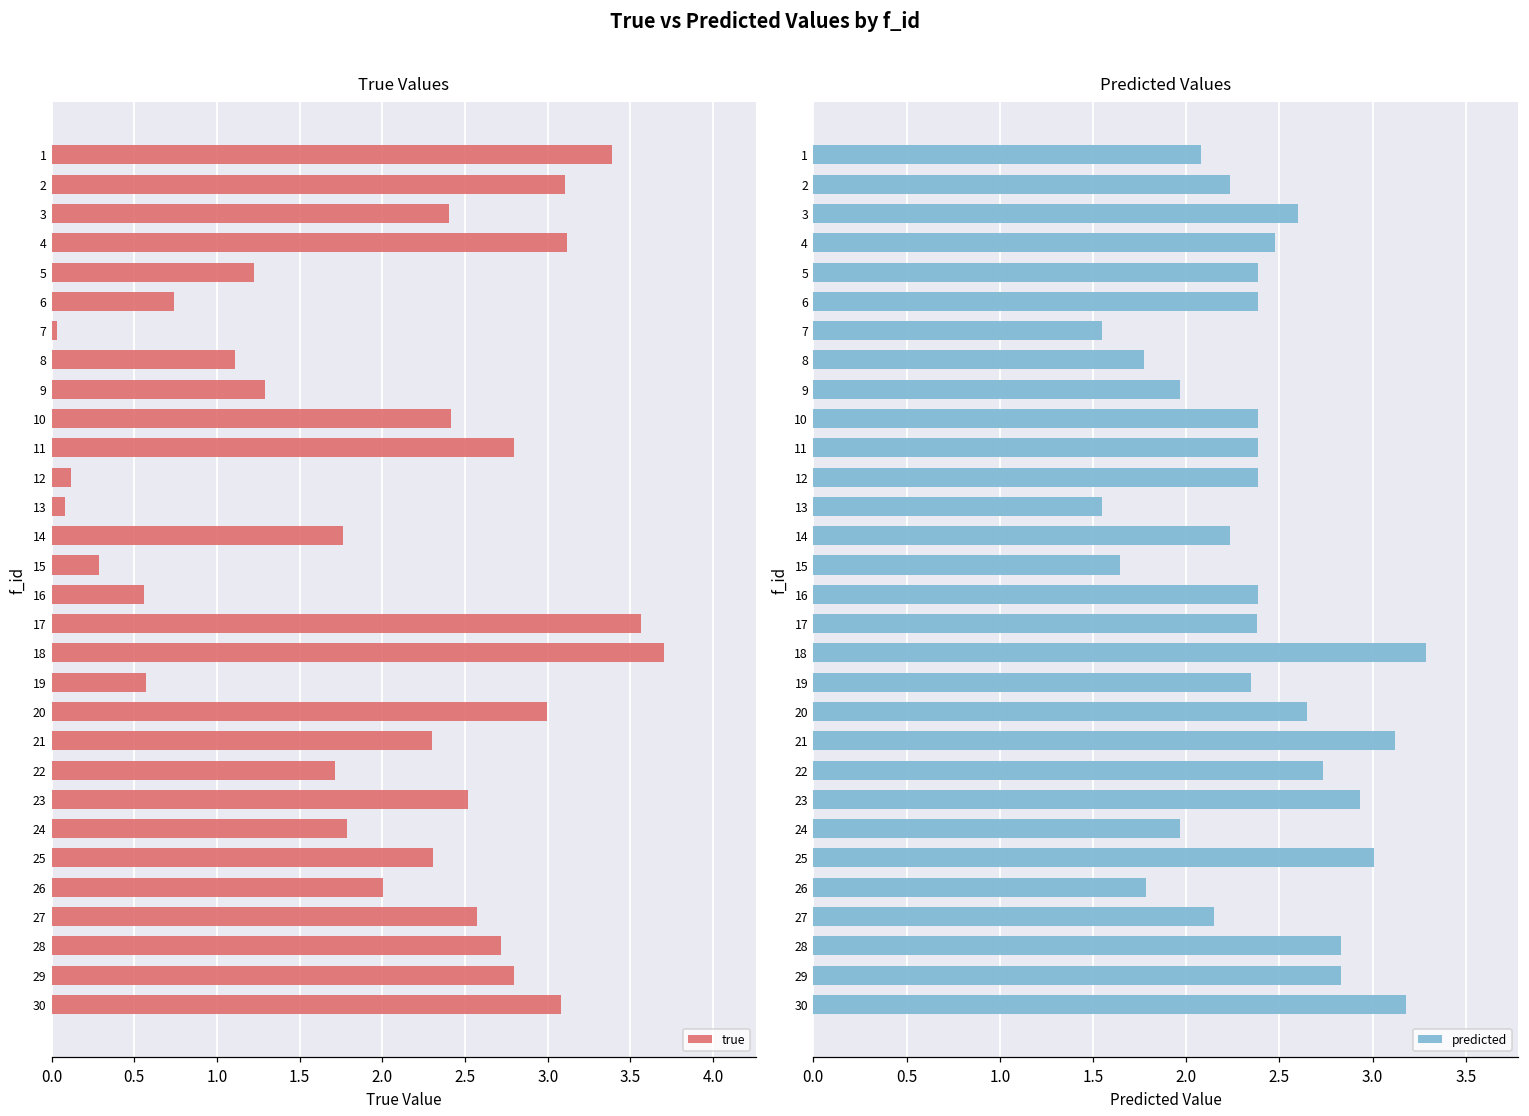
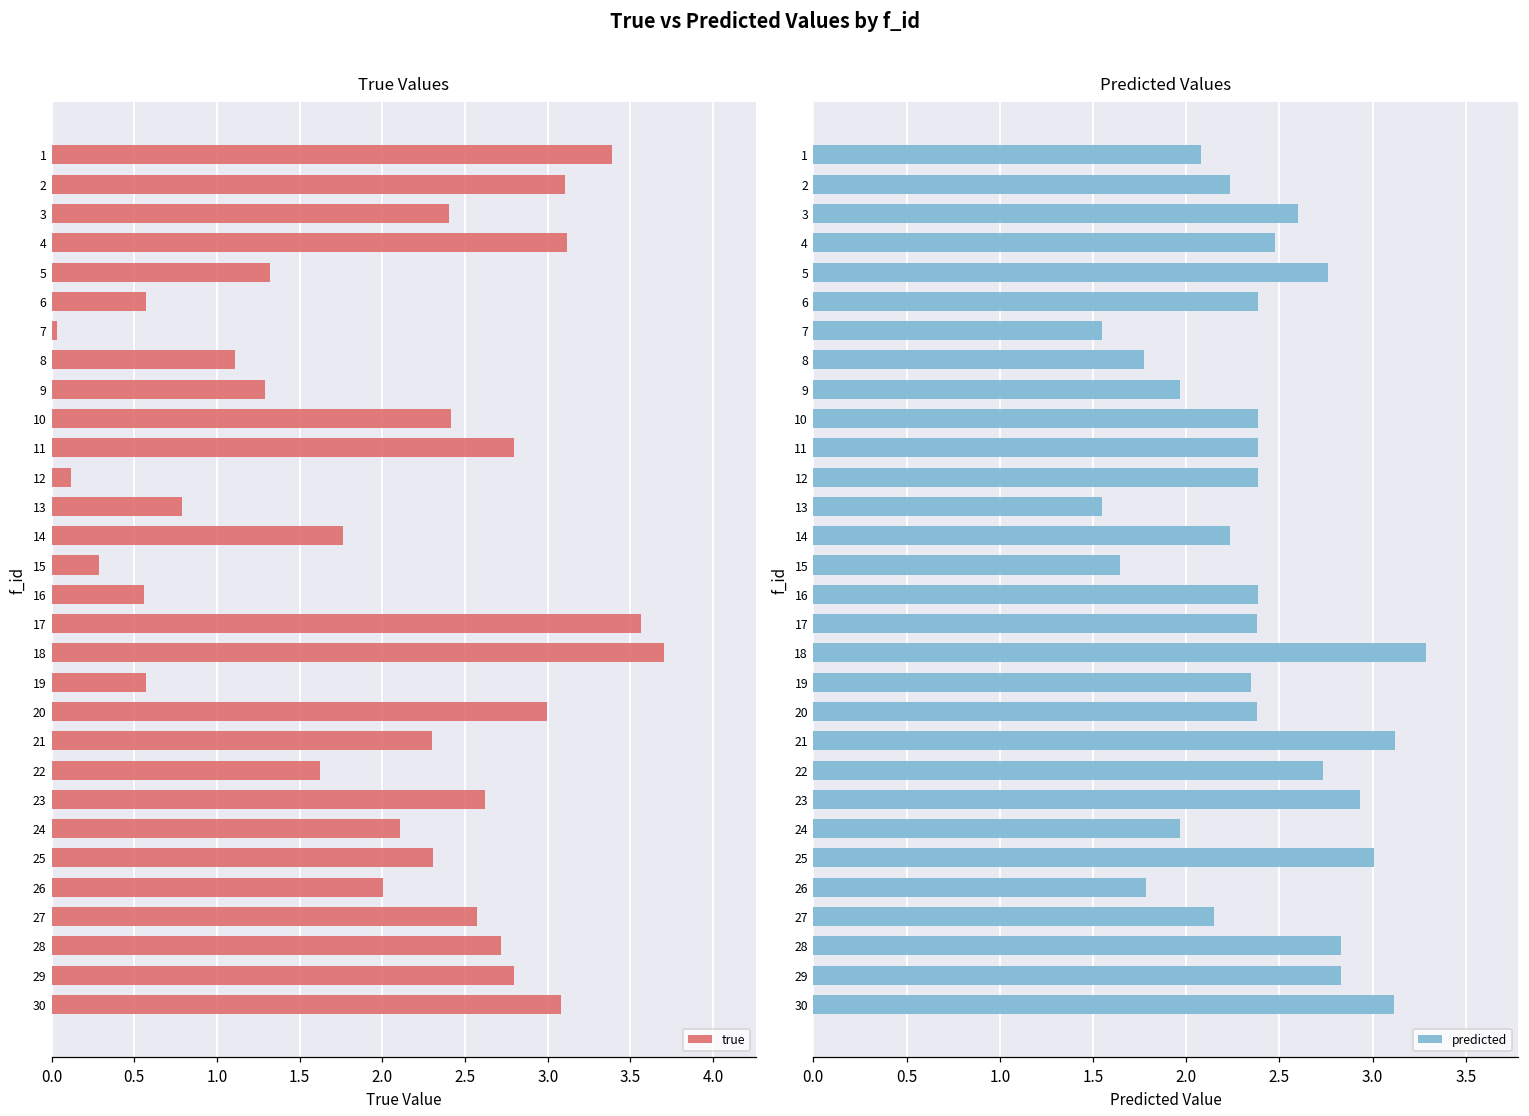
True Values, 5: 1.22 -> 1.32
True Values, 6: 0.74 -> 0.57
True Values, 13: 0.08 -> 0.79
True Values, 22: 1.71 -> 1.62
True Values, 23: 2.52 -> 2.62
True Values, 24: 1.78 -> 2.11
Predicted Values, 5: 2.39 -> 2.76
Predicted Values, 20: 2.65 -> 2.38
Predicted Values, 30: 3.18 -> 3.11
